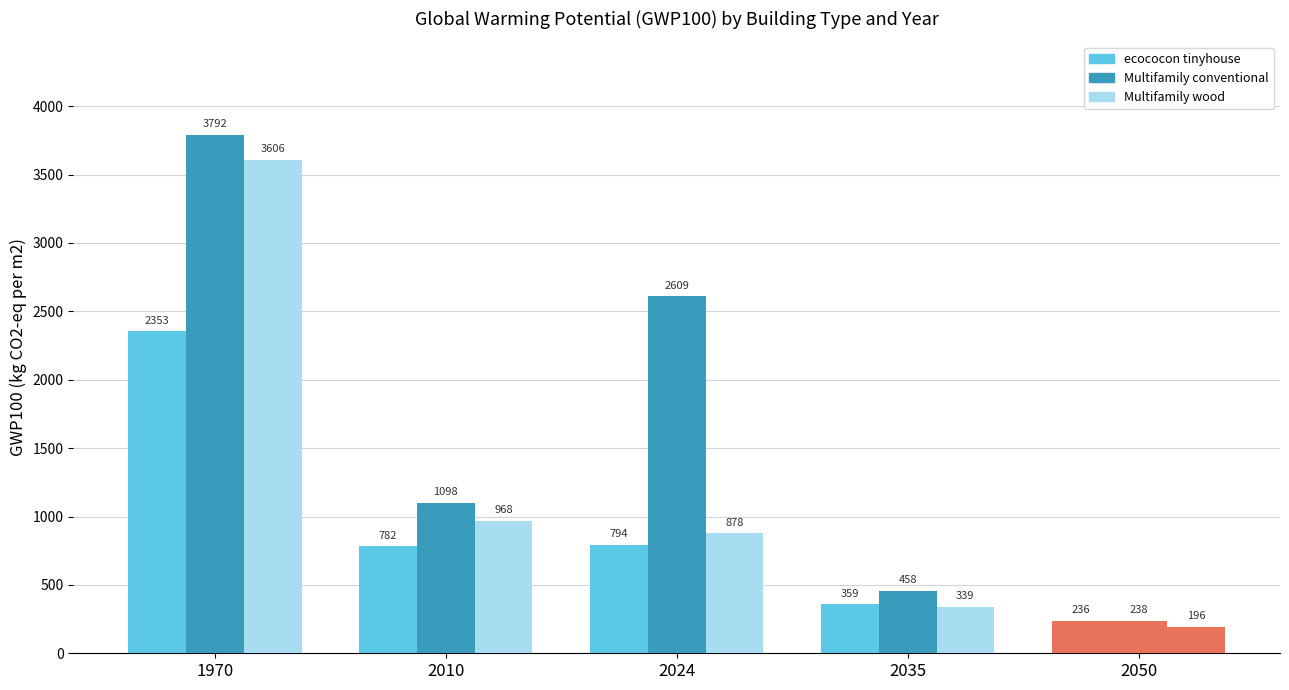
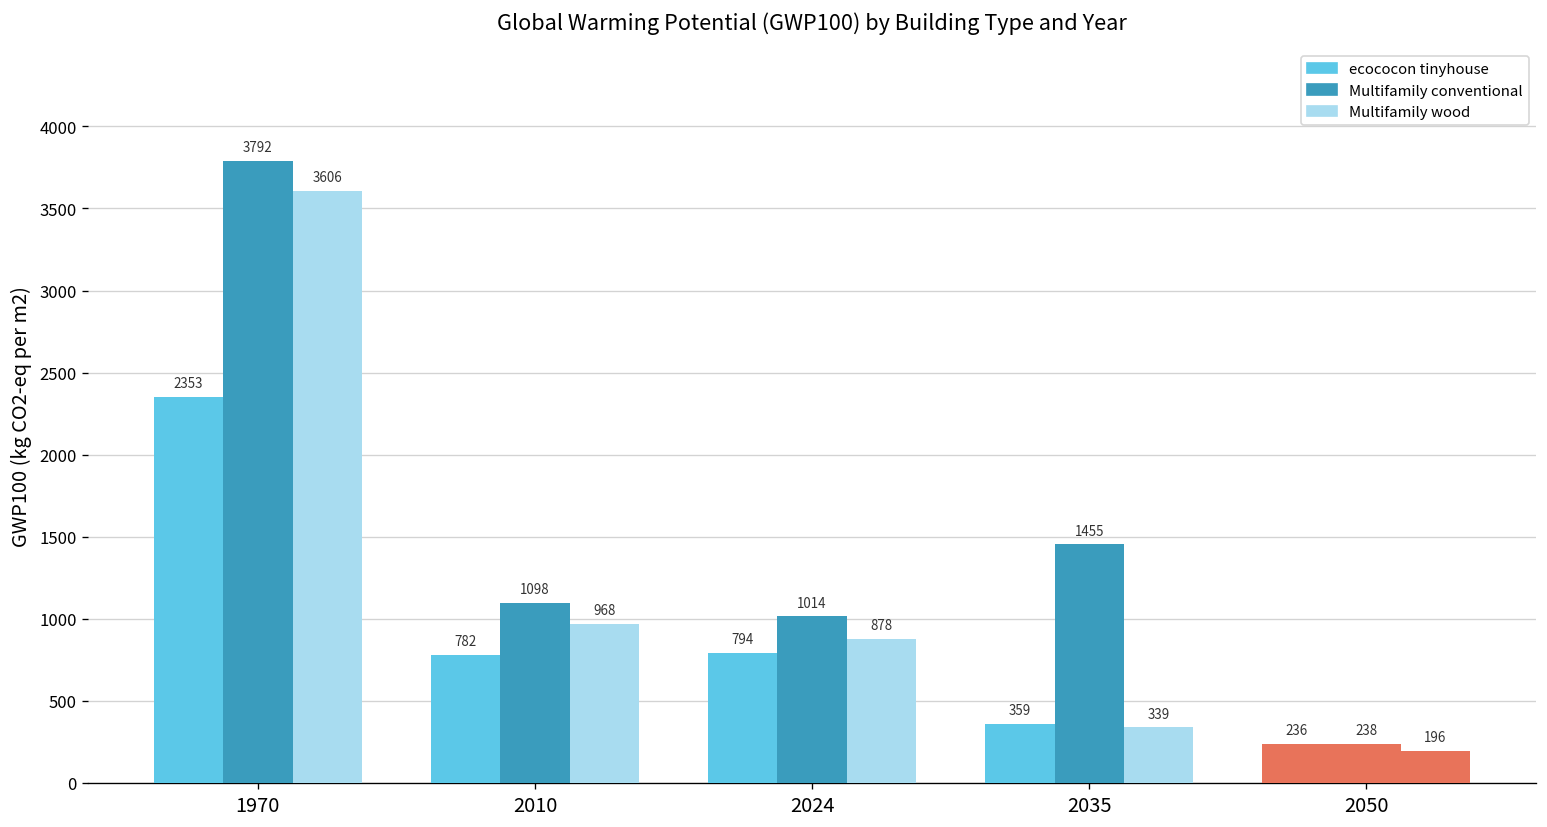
2024: 2609 -> 1014
2035: 458 -> 1455
